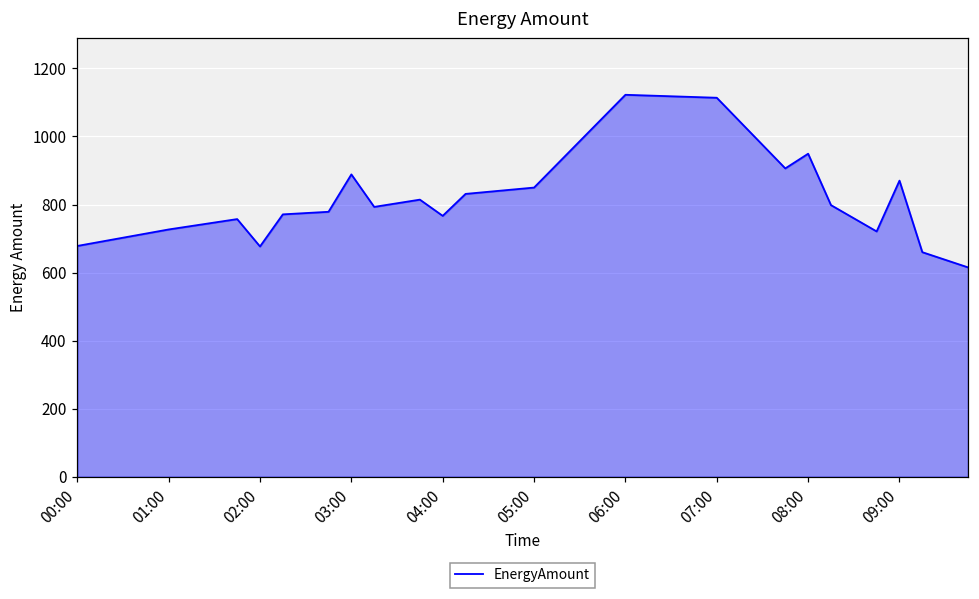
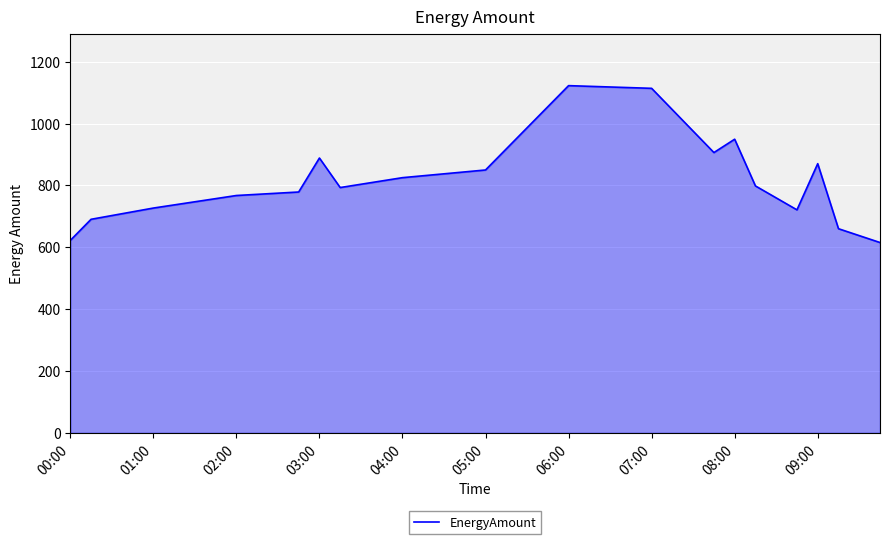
00:00: 680 -> 620
02:00: 680 -> 770
04:00: 770 -> 830
